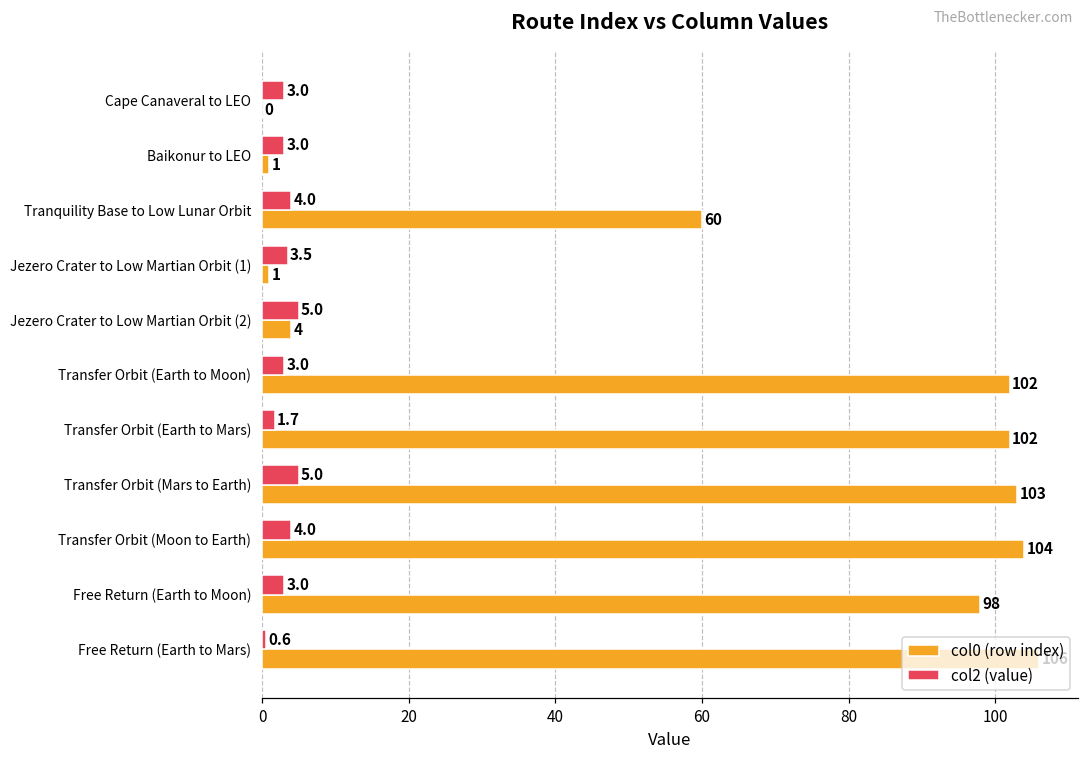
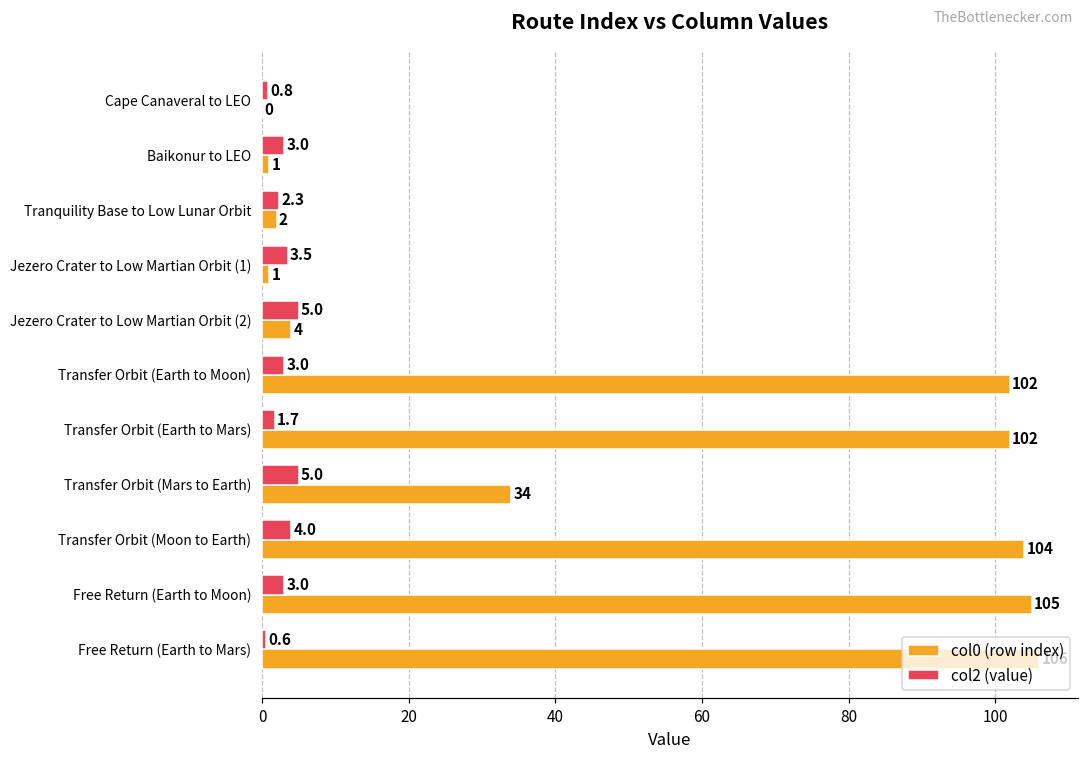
col2 (value), Cape Canaveral to LEO: 3.0 -> 0.8
col2 (value), Tranquility Base to Low Lunar Orbit: 4.0 -> 2.3
col0 (row index), Tranquility Base to Low Lunar Orbit: 60 -> 2
col0 (row index), Transfer Orbit (Mars to Earth): 103 -> 34
col0 (row index), Free Return (Earth to Moon): 98 -> 105
